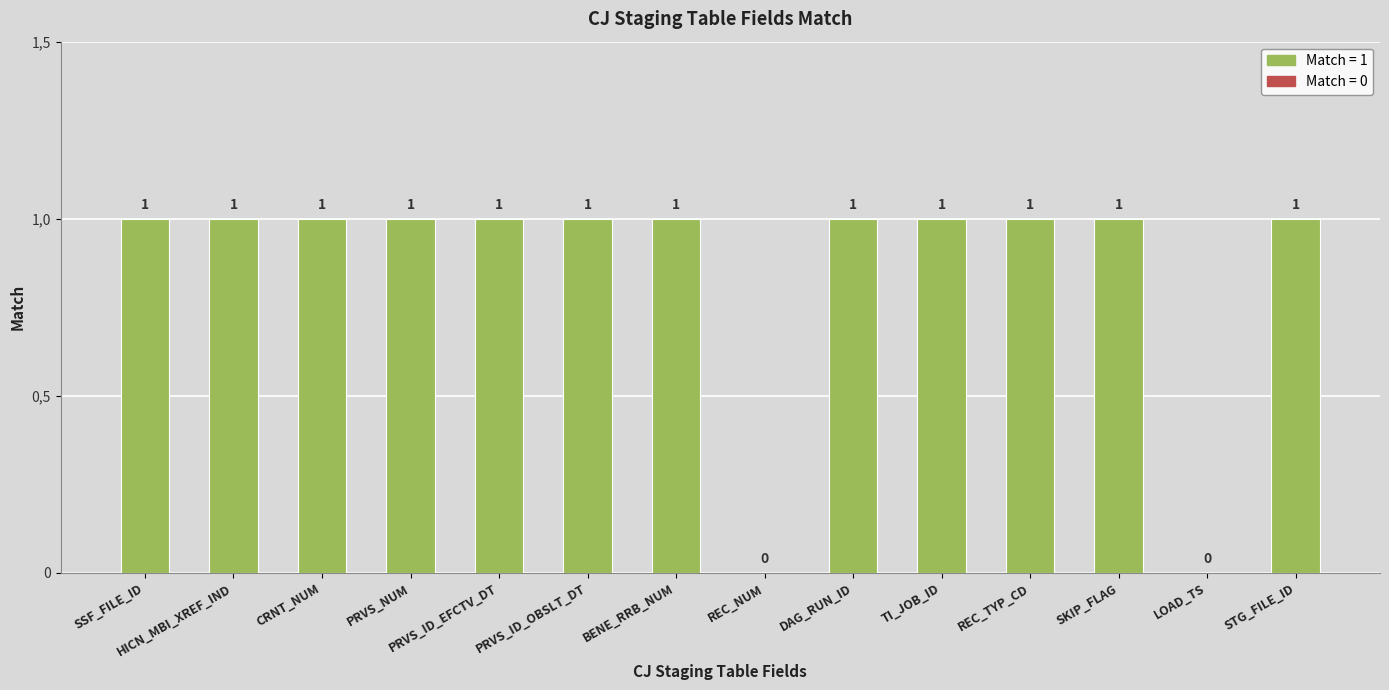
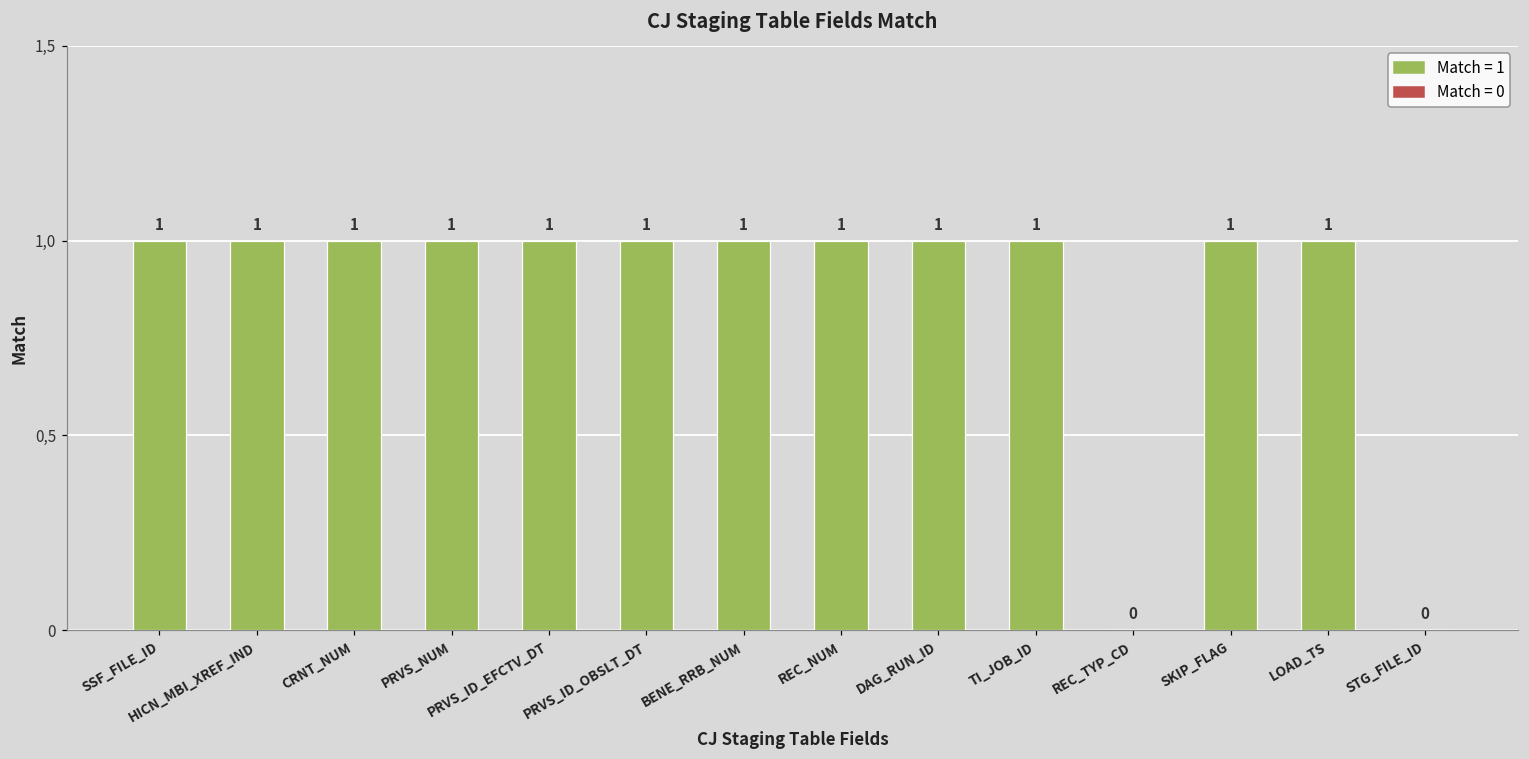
REC_NUM: 0 -> 1
REC_TYP_CD: 1 -> 0
LOAD_TS: 0 -> 1
STG_FILE_ID: 1 -> 0
